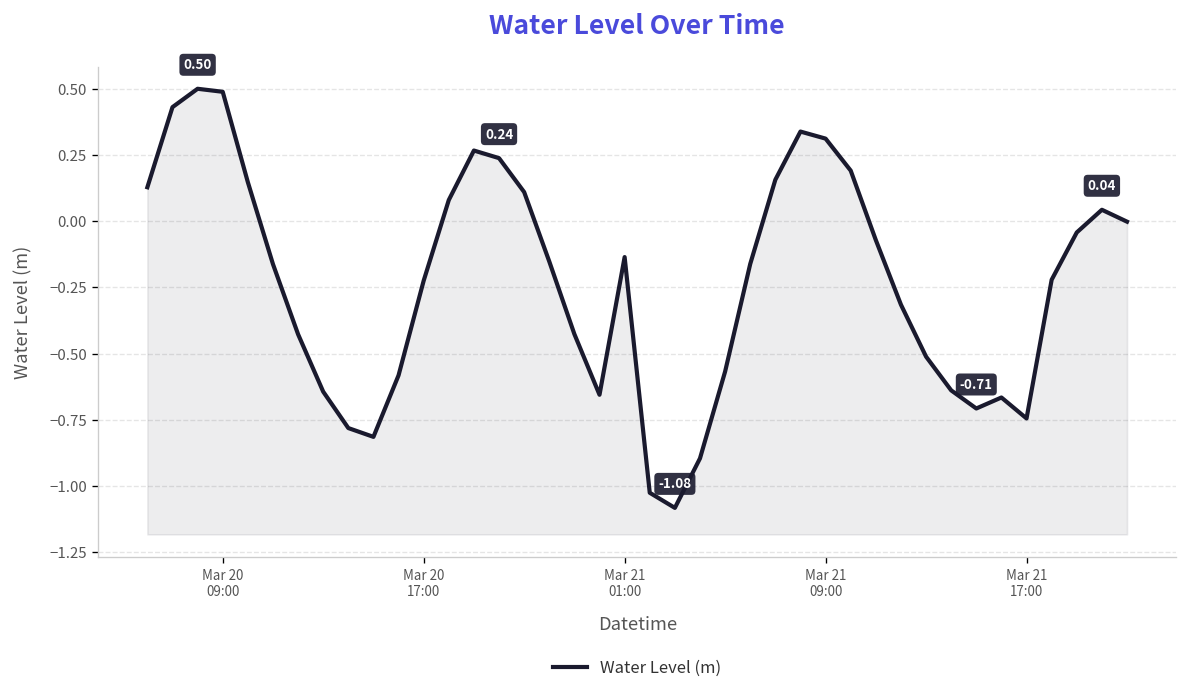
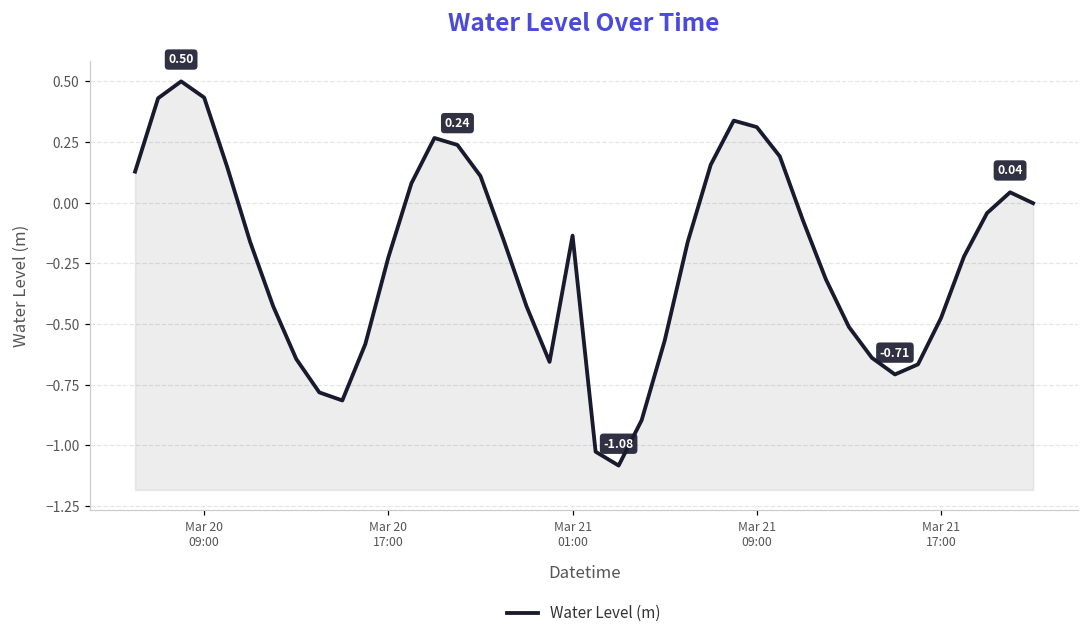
Mar 20 09:00: 0.49 -> 0.43
Mar 21 17:00: -0.74 -> -0.47
